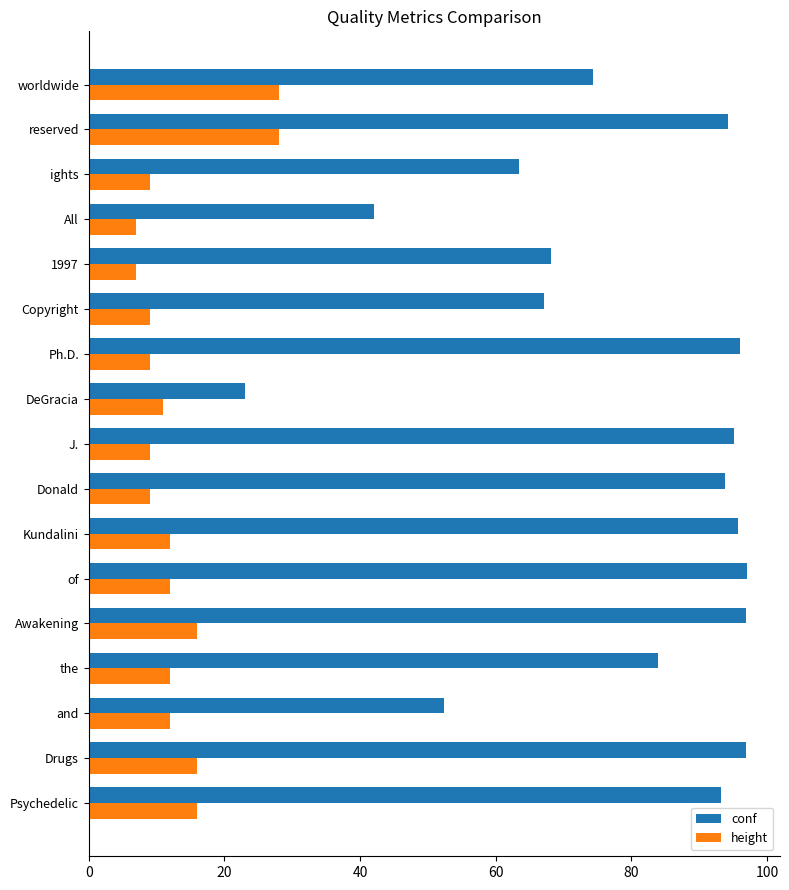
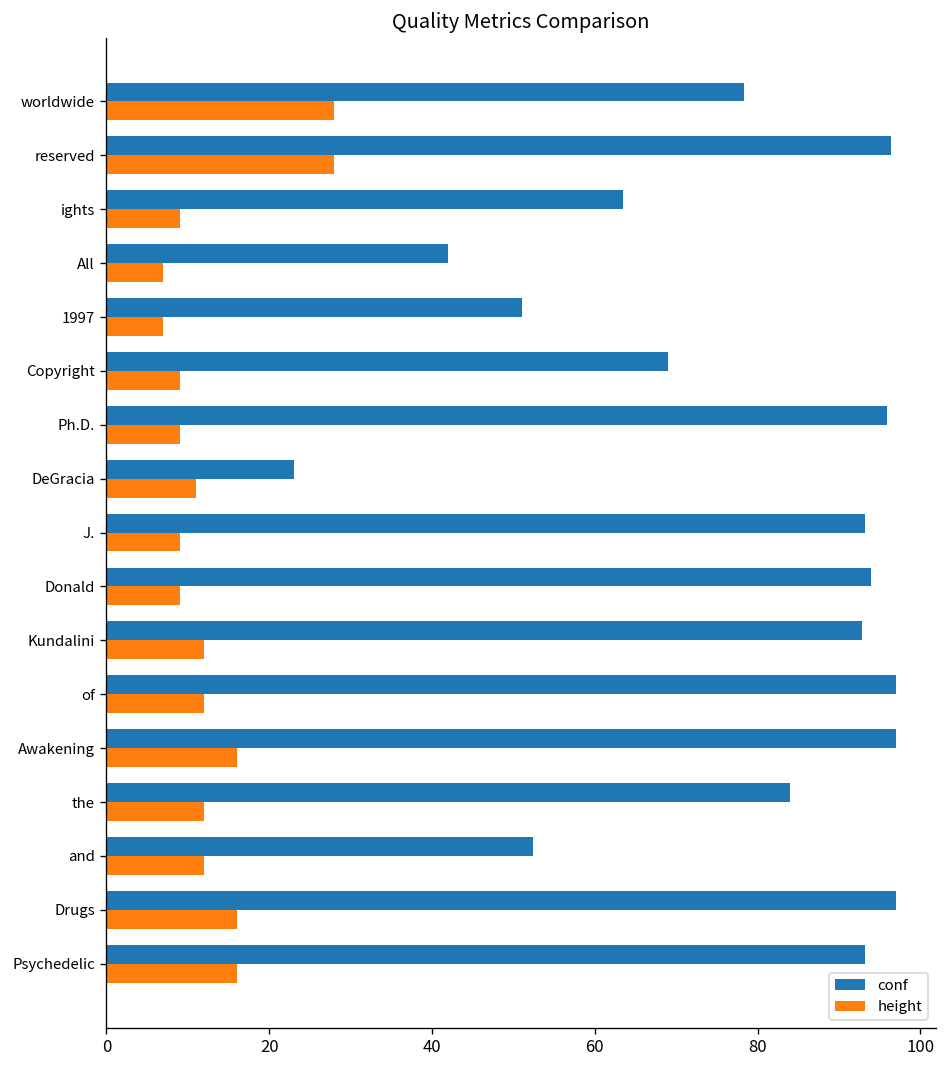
conf, worldwide: 74 -> 78
conf, reserved: 94 -> 96
conf, 1997: 68 -> 51
conf, Copyright: 67 -> 69
conf, J.: 95 -> 93
conf, Kundalini: 96 -> 93
